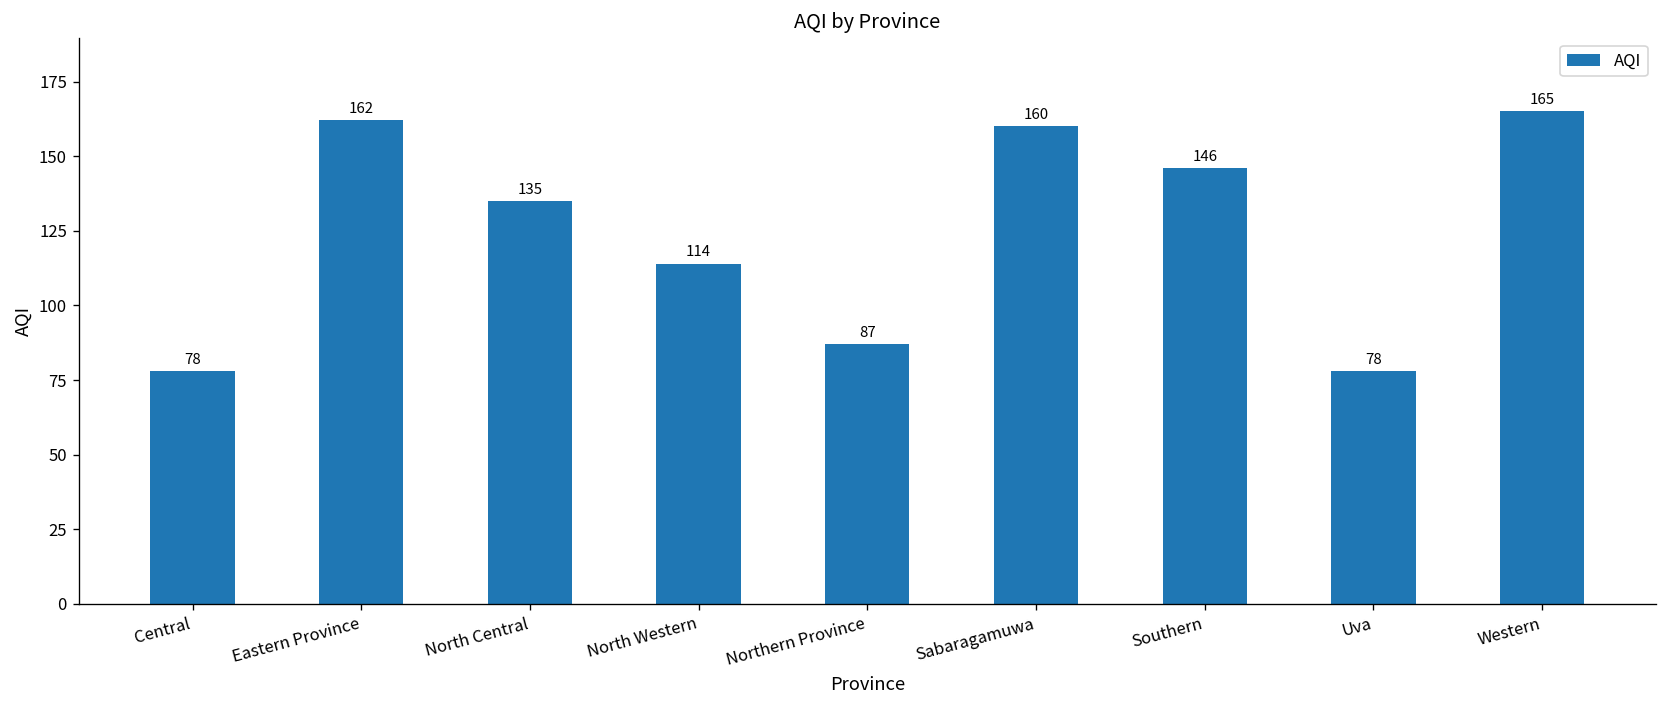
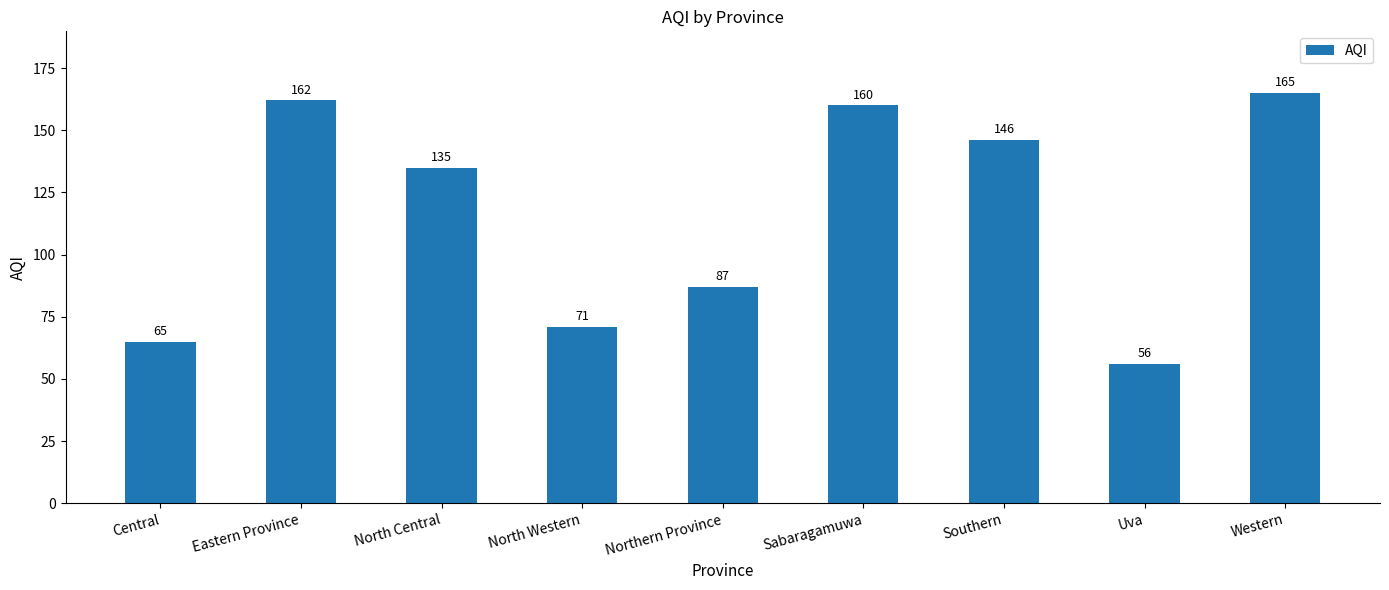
Central: 78 -> 65
North Western: 114 -> 71
Uva: 78 -> 56
